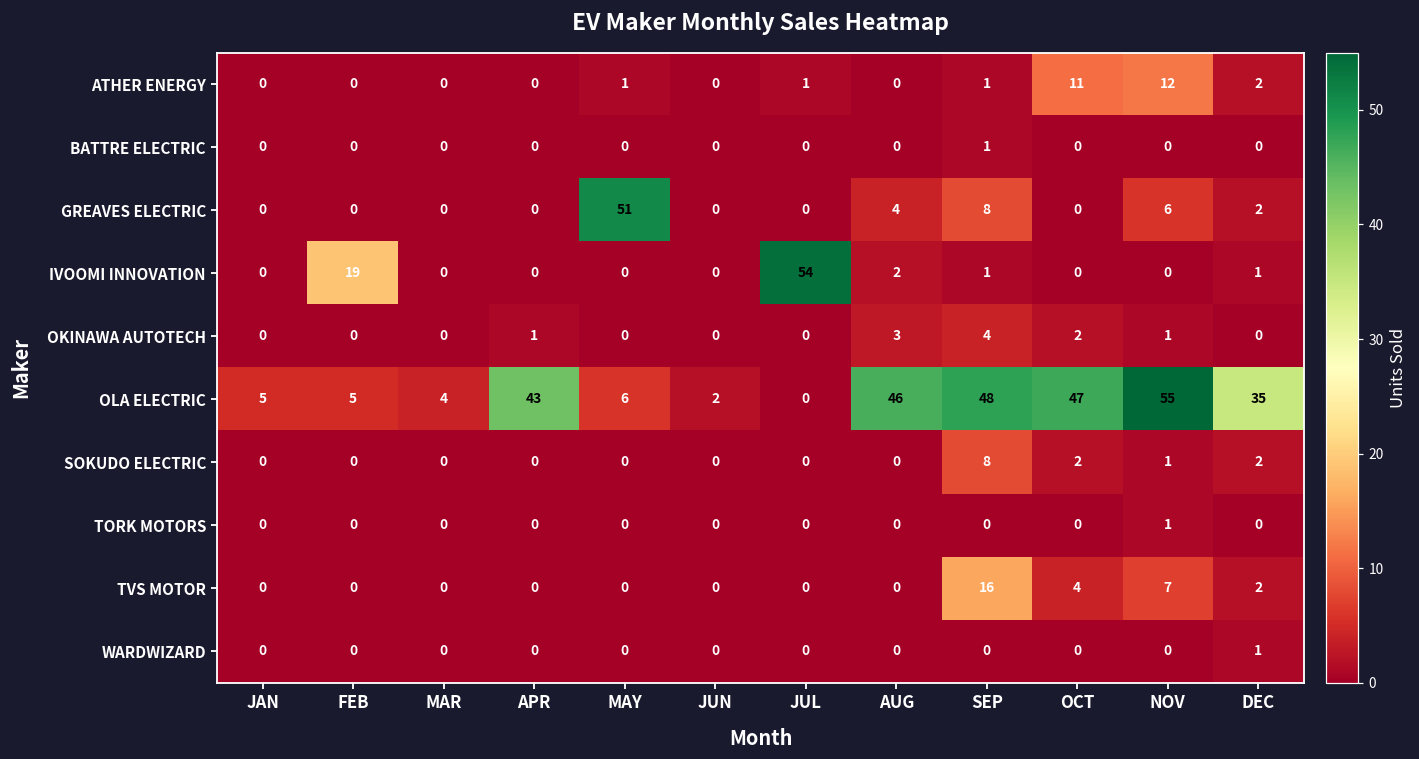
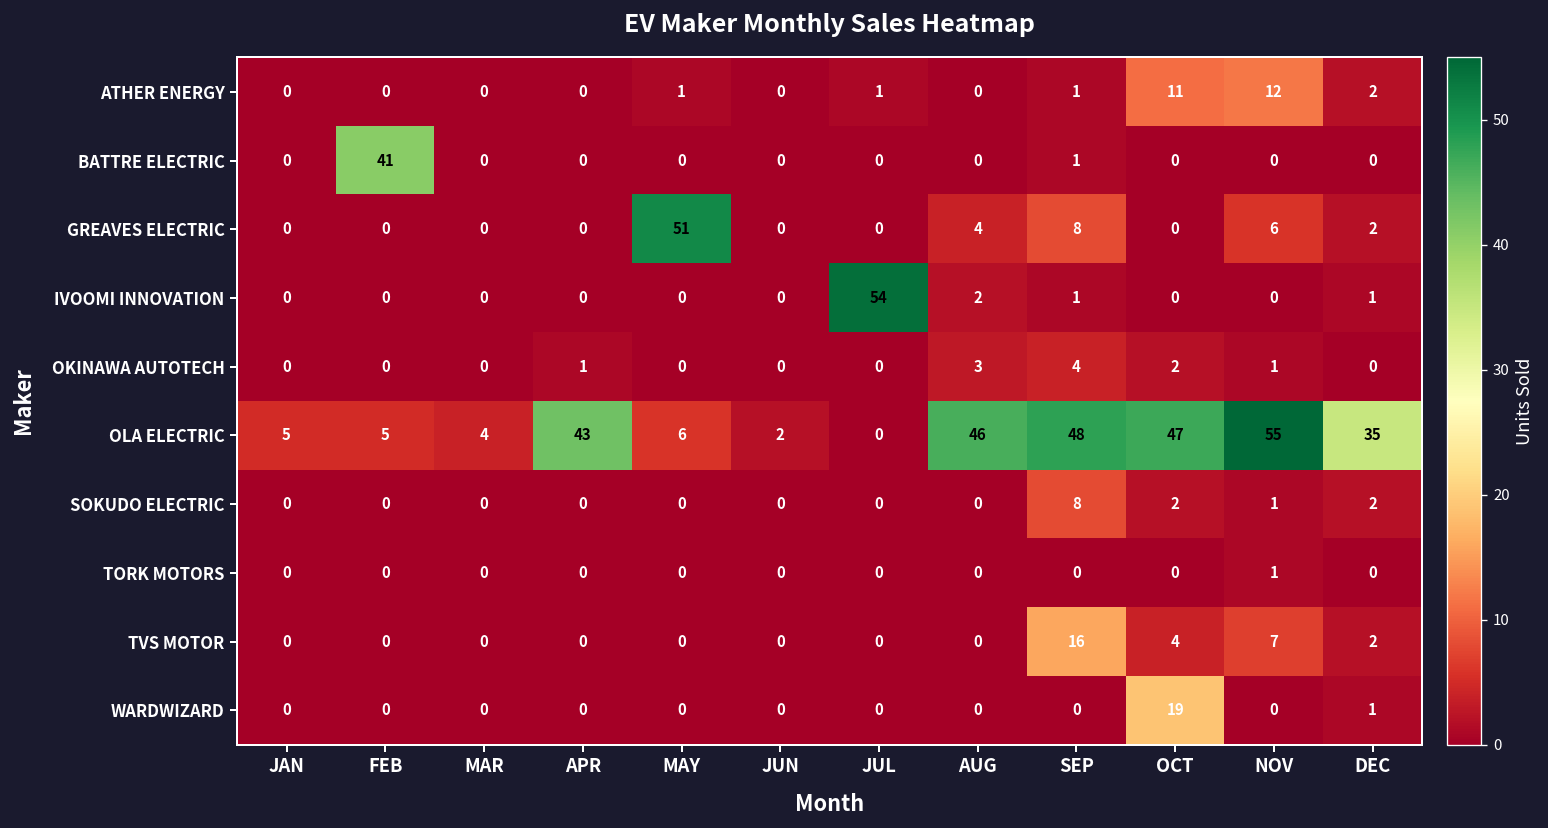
BATTRE ELECTRIC, FEB: 0 -> 41
IVOOMI INNOVATION, FEB: 19 -> 0
WARDWIZARD, OCT: 0 -> 19
